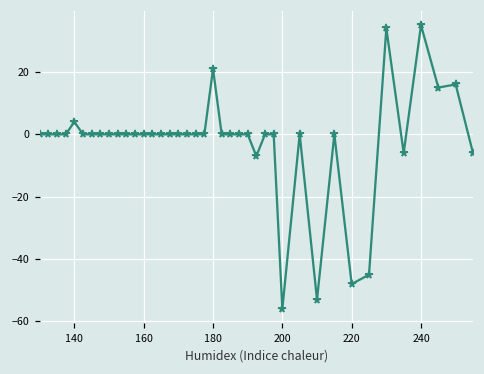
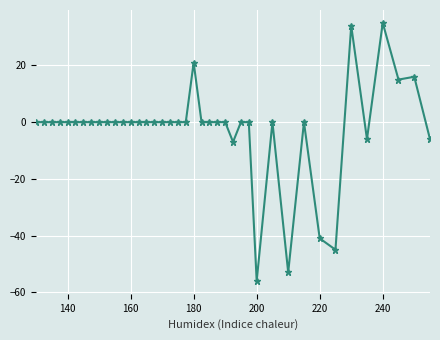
140: 4 -> 0
220: -48 -> -41
